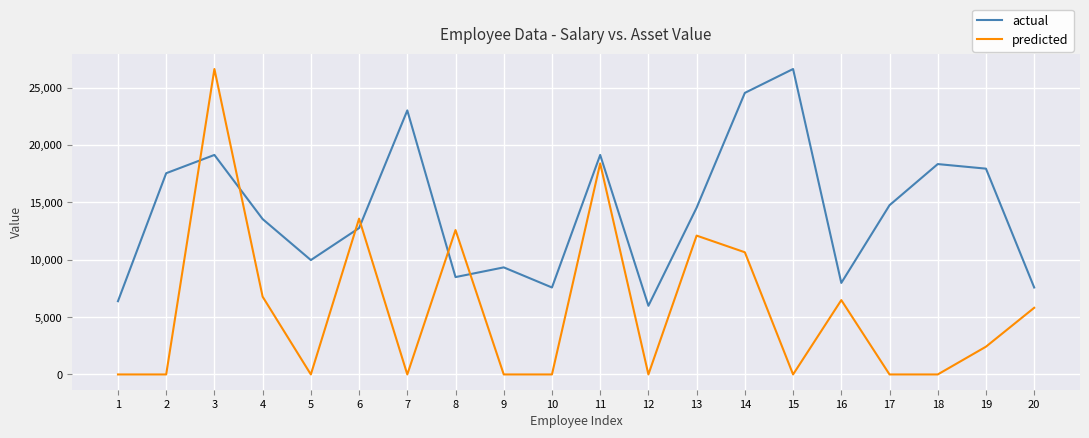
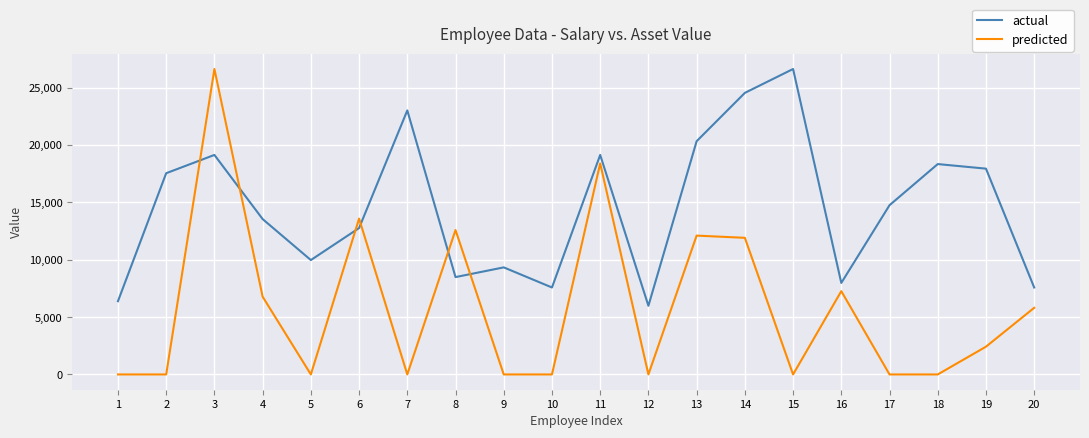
actual, 13: 14,500 -> 20,300
predicted, 14: 10,700 -> 11,900
predicted, 16: 6,500 -> 7,300
